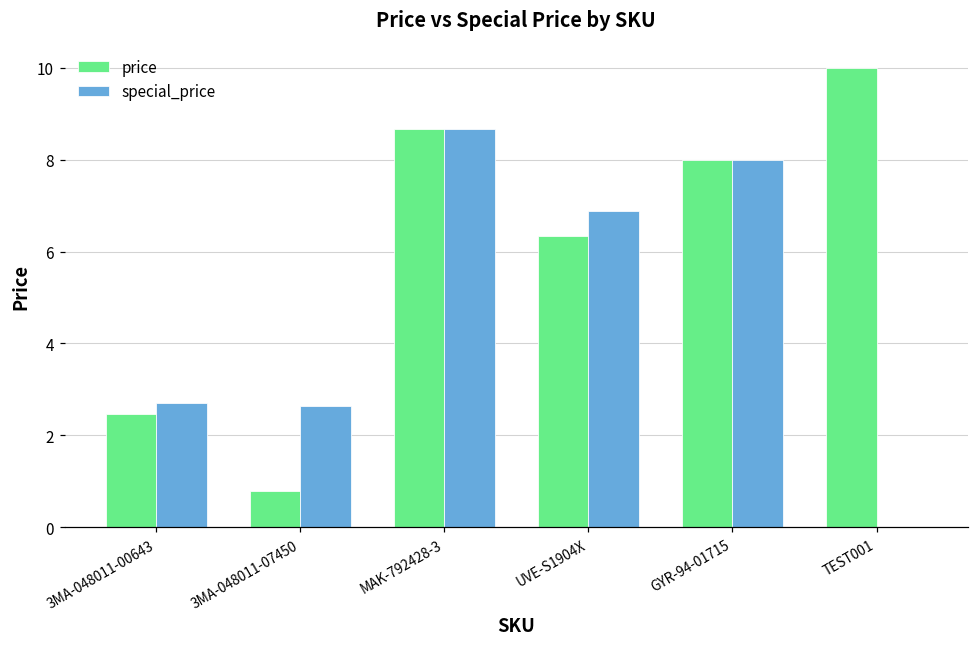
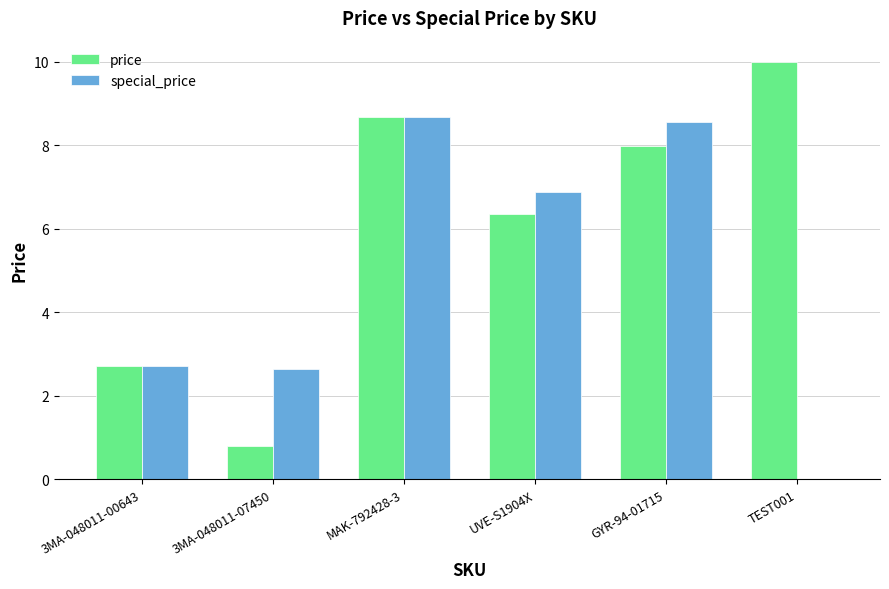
price, 3MA-048011-00643: 2.5 -> 2.7
special_price, GYR-94-01715: 8.0 -> 8.6
